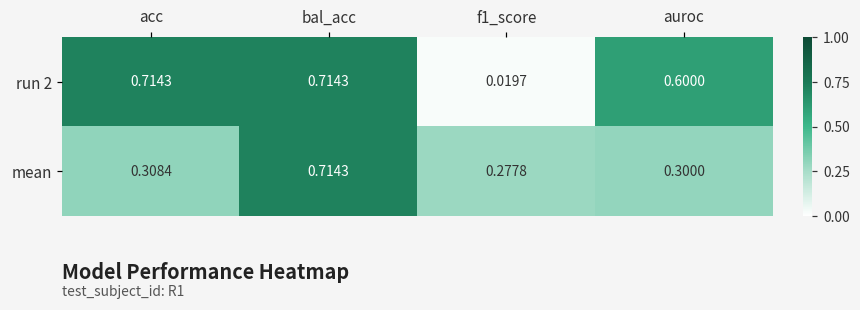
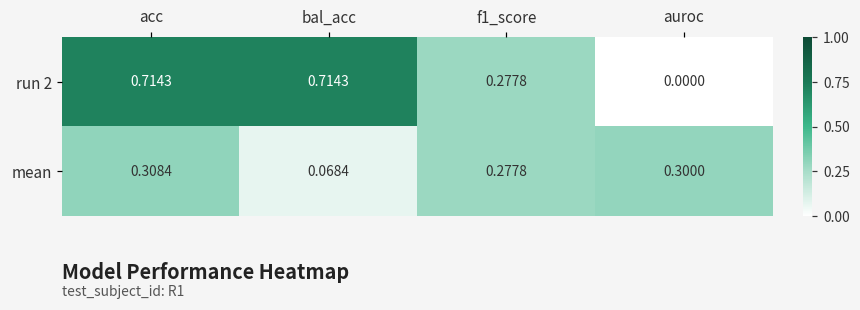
run 2, f1_score: 0.0197 -> 0.2778
run 2, auroc: 0.6000 -> 0.0000
mean, bal_acc: 0.7143 -> 0.0684
